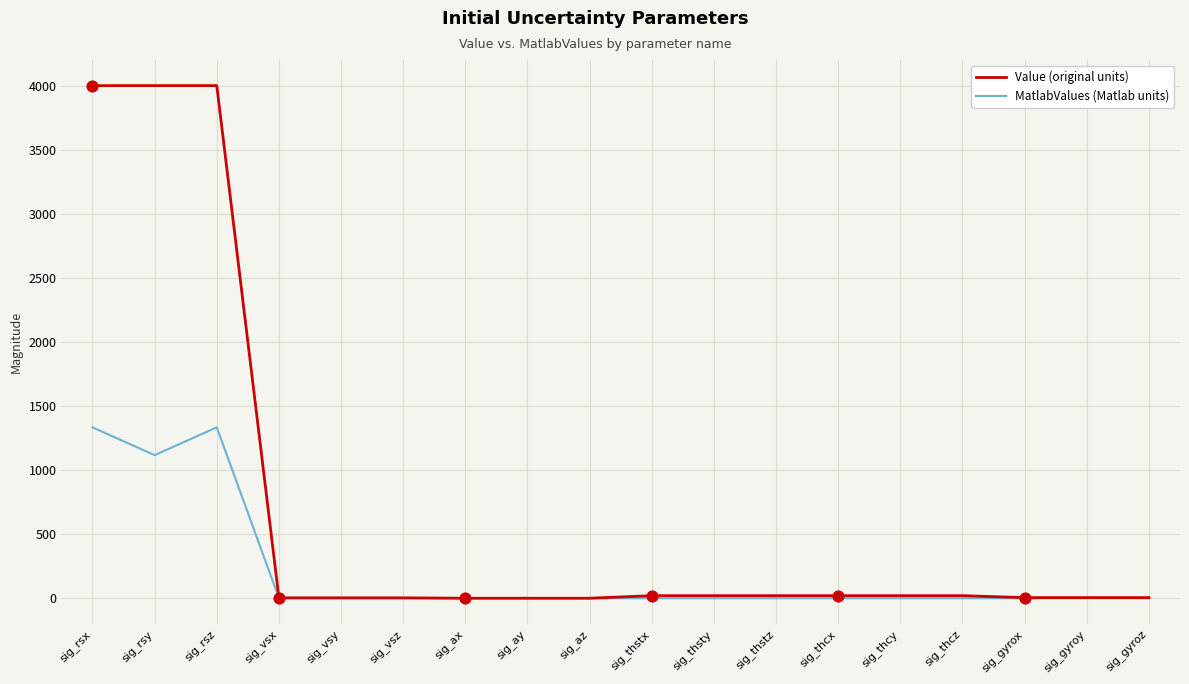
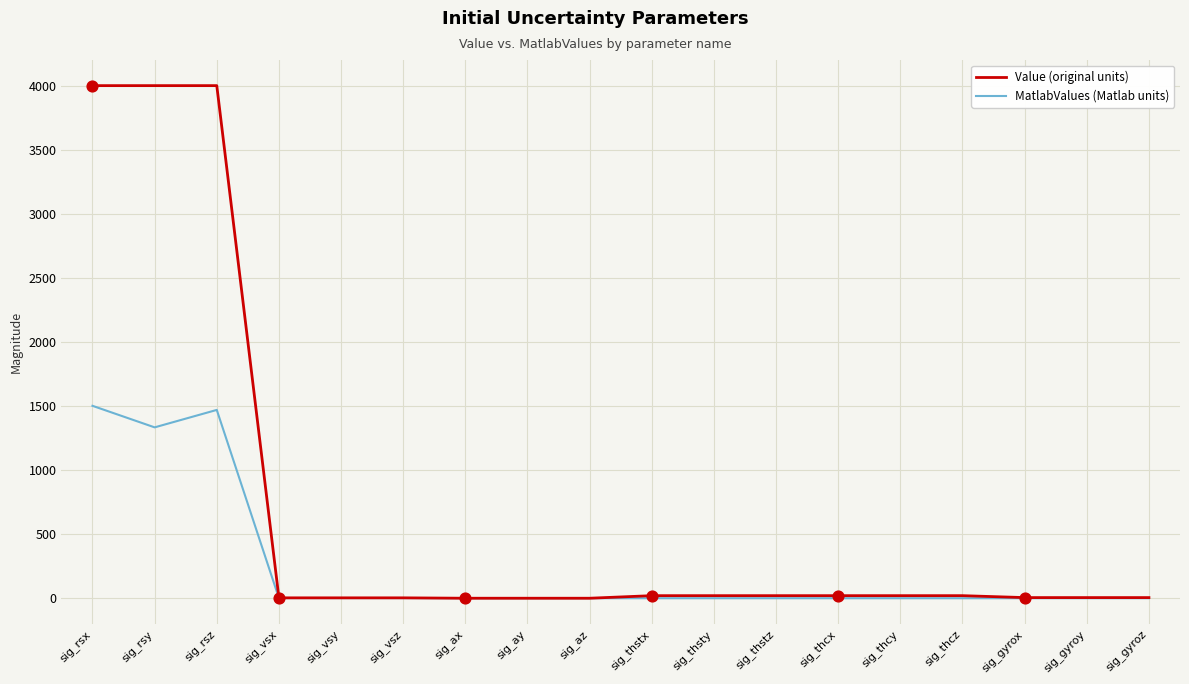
MatlabValues (Matlab units), sig_rsx: 1330 -> 1500
MatlabValues (Matlab units), sig_rsy: 1120 -> 1330
MatlabValues (Matlab units), sig_rsz: 1330 -> 1470
